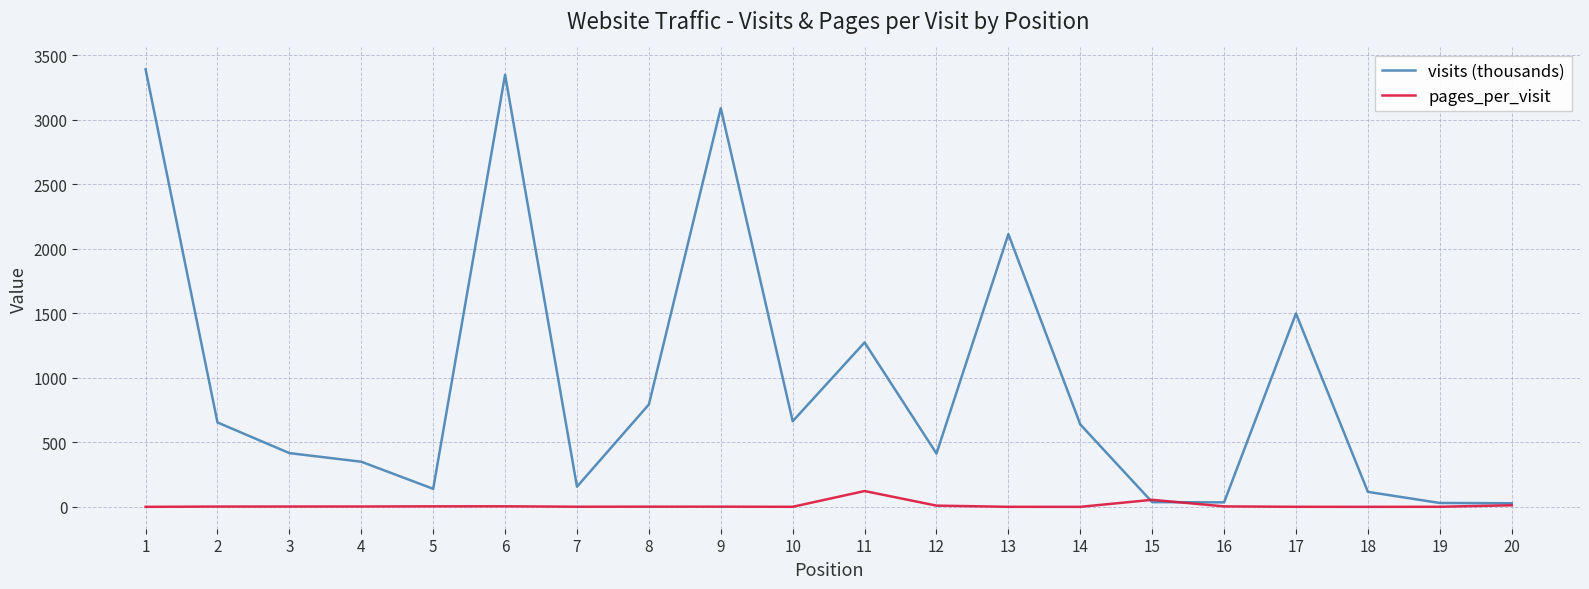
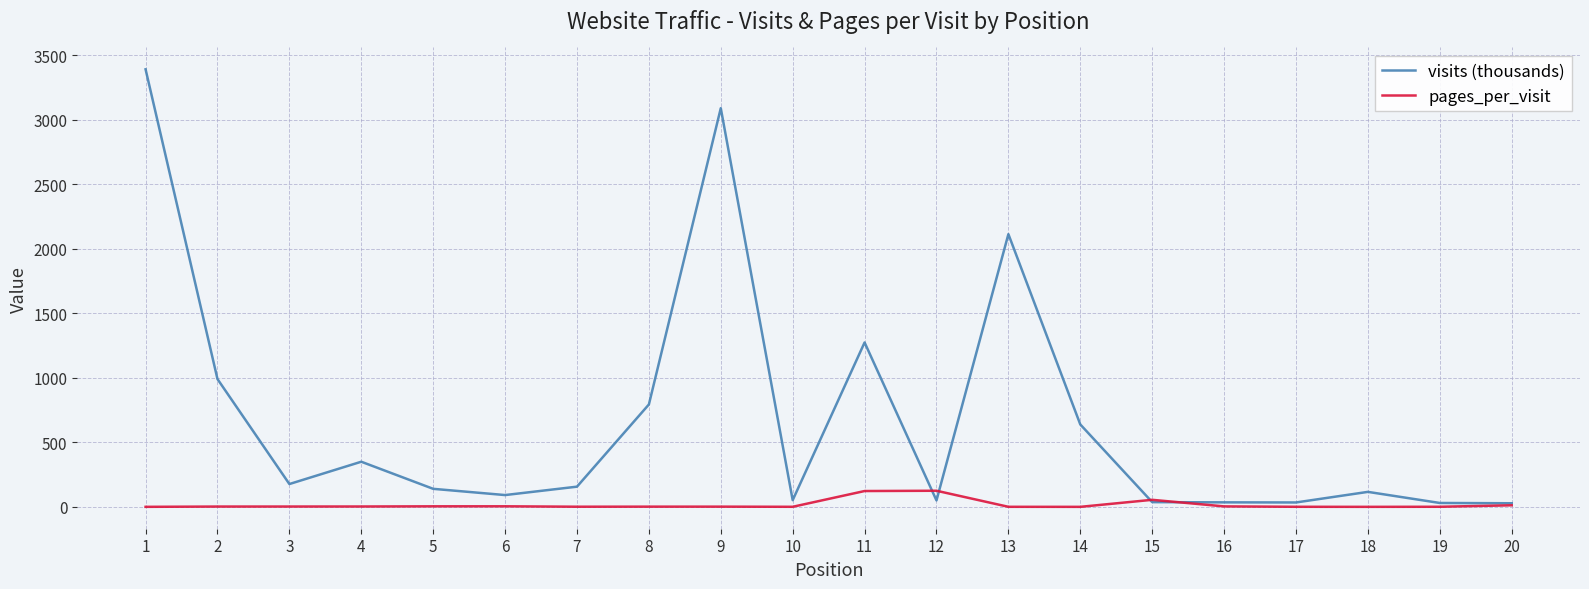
visits (thousands), 2: 650 -> 990
visits (thousands), 3: 420 -> 180
visits (thousands), 6: 3350 -> 90
visits (thousands), 10: 660 -> 50
visits (thousands), 12: 410 -> 50
pages_per_visit, 12: 10 -> 130
visits (thousands), 17: 1500 -> 30
